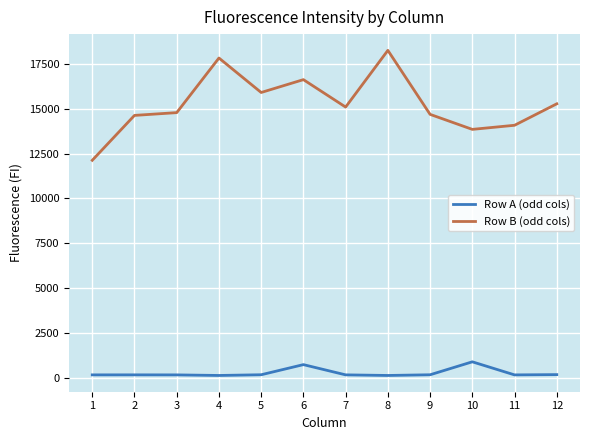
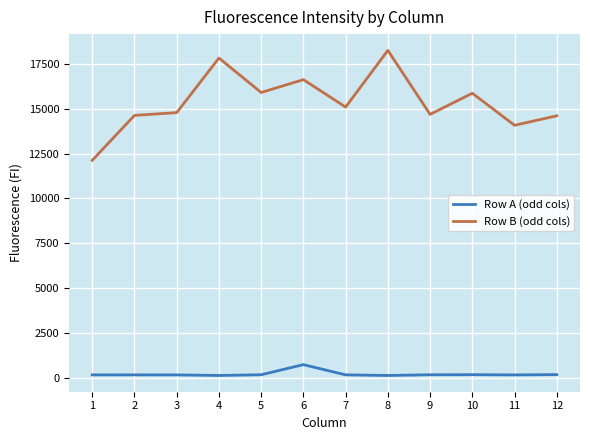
Row A (odd cols), 10: 900 -> 200
Row B (odd cols), 10: 13900 -> 15900
Row B (odd cols), 12: 15300 -> 14600
